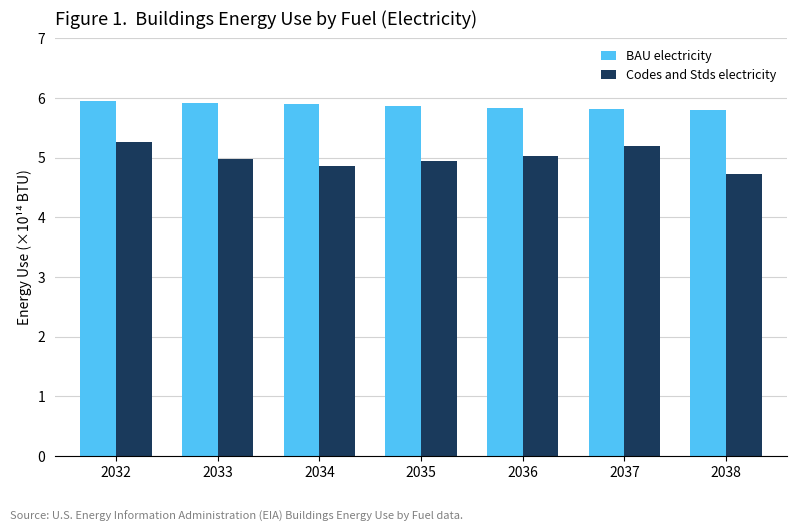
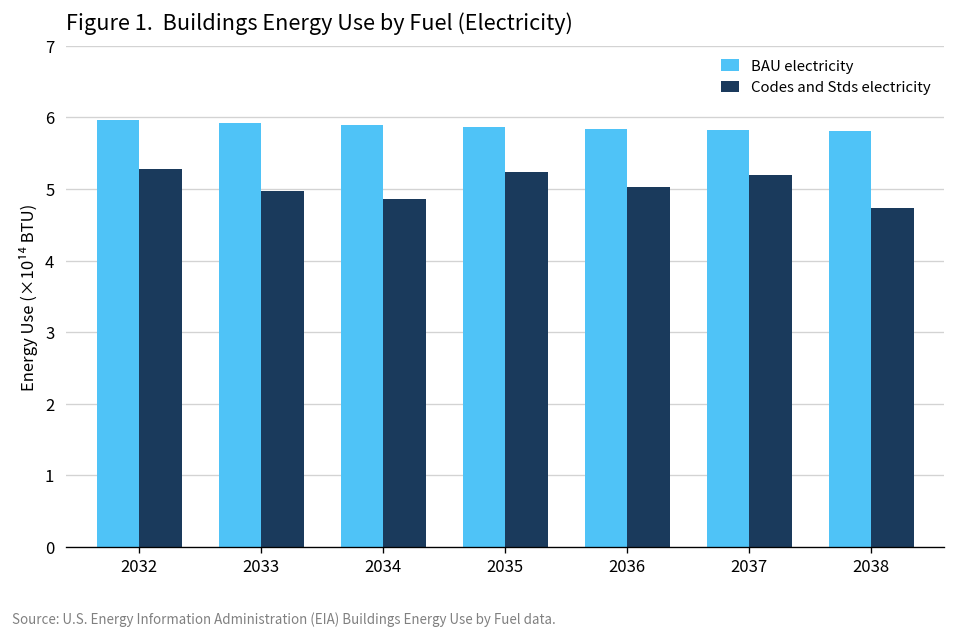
Codes and Stds electricity, 2035: 5.0 -> 5.2
